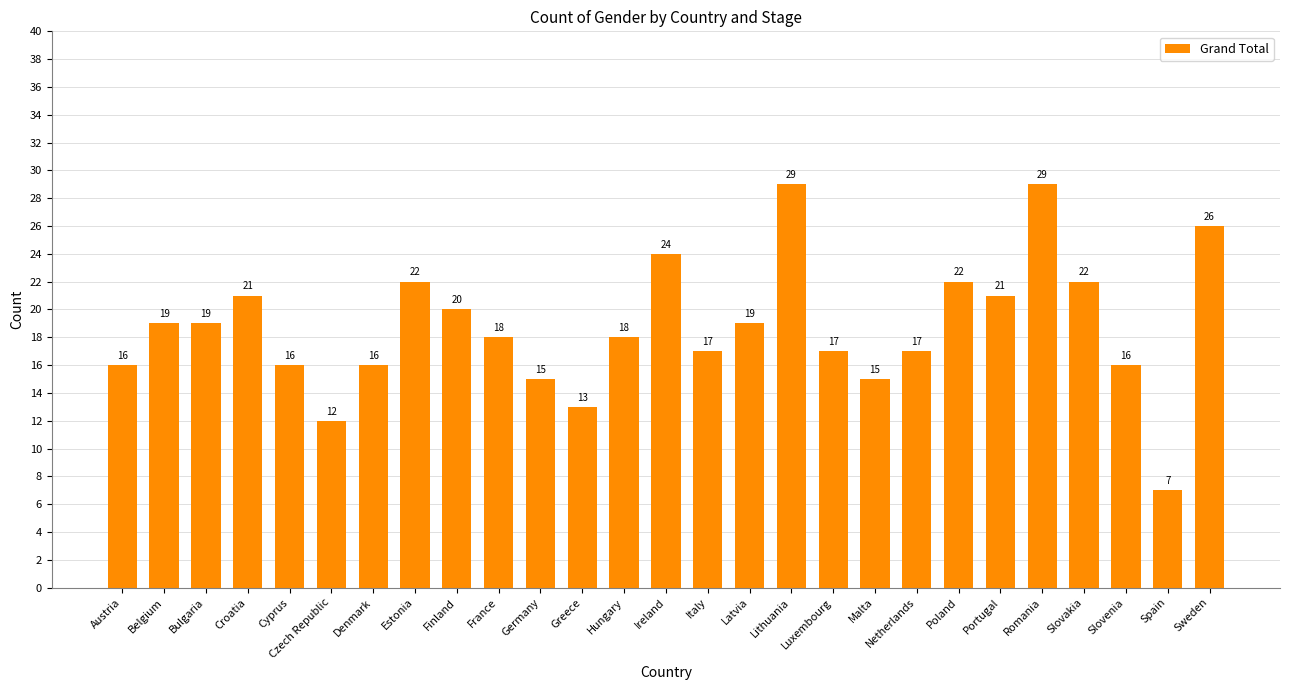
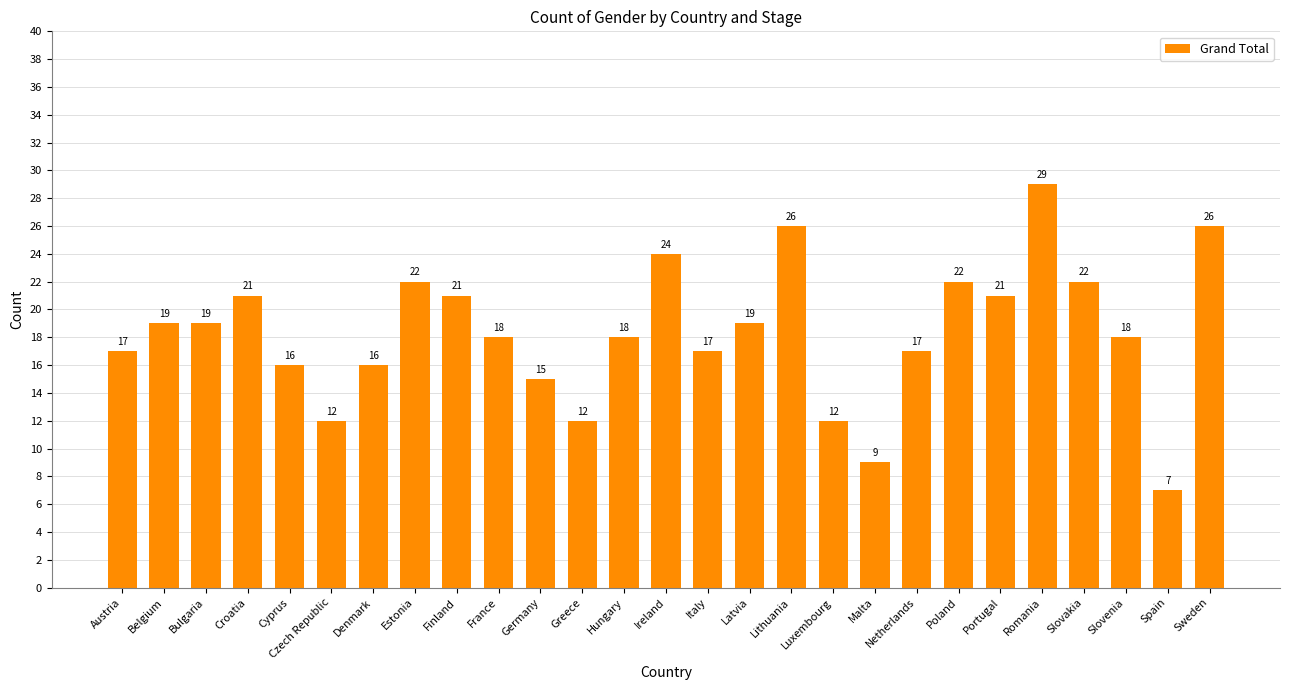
Austria: 16 -> 17
Finland: 20 -> 21
Greece: 13 -> 12
Lithuania: 29 -> 26
Luxembourg: 17 -> 12
Malta: 15 -> 9
Slovenia: 16 -> 18
